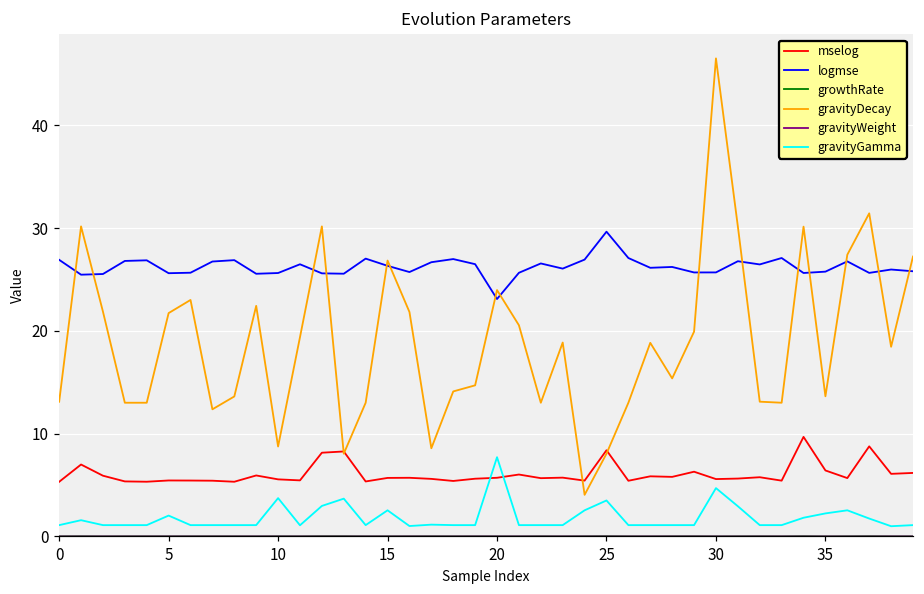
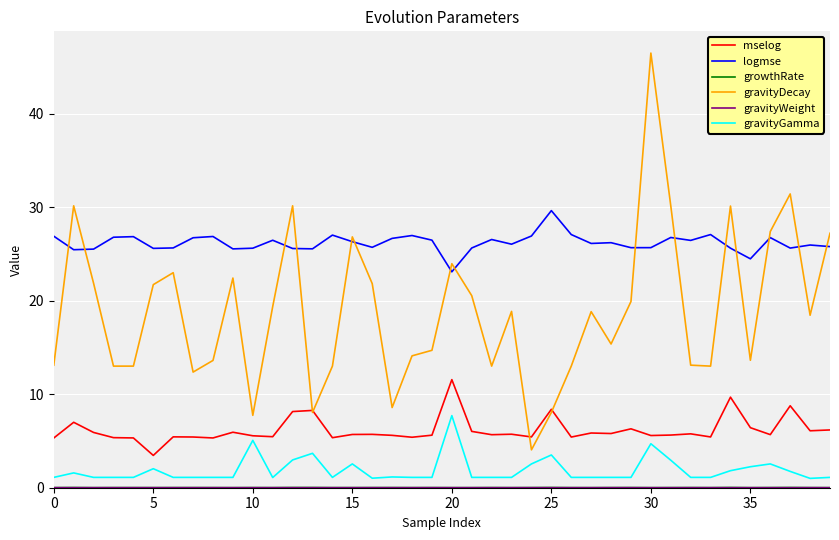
mselog, 5: 5 -> 3
gravityDecay, 10: 9 -> 8
gravityGamma, 10: 4 -> 5
mselog, 20: 6 -> 12
logmse, 35: 26 -> 24
